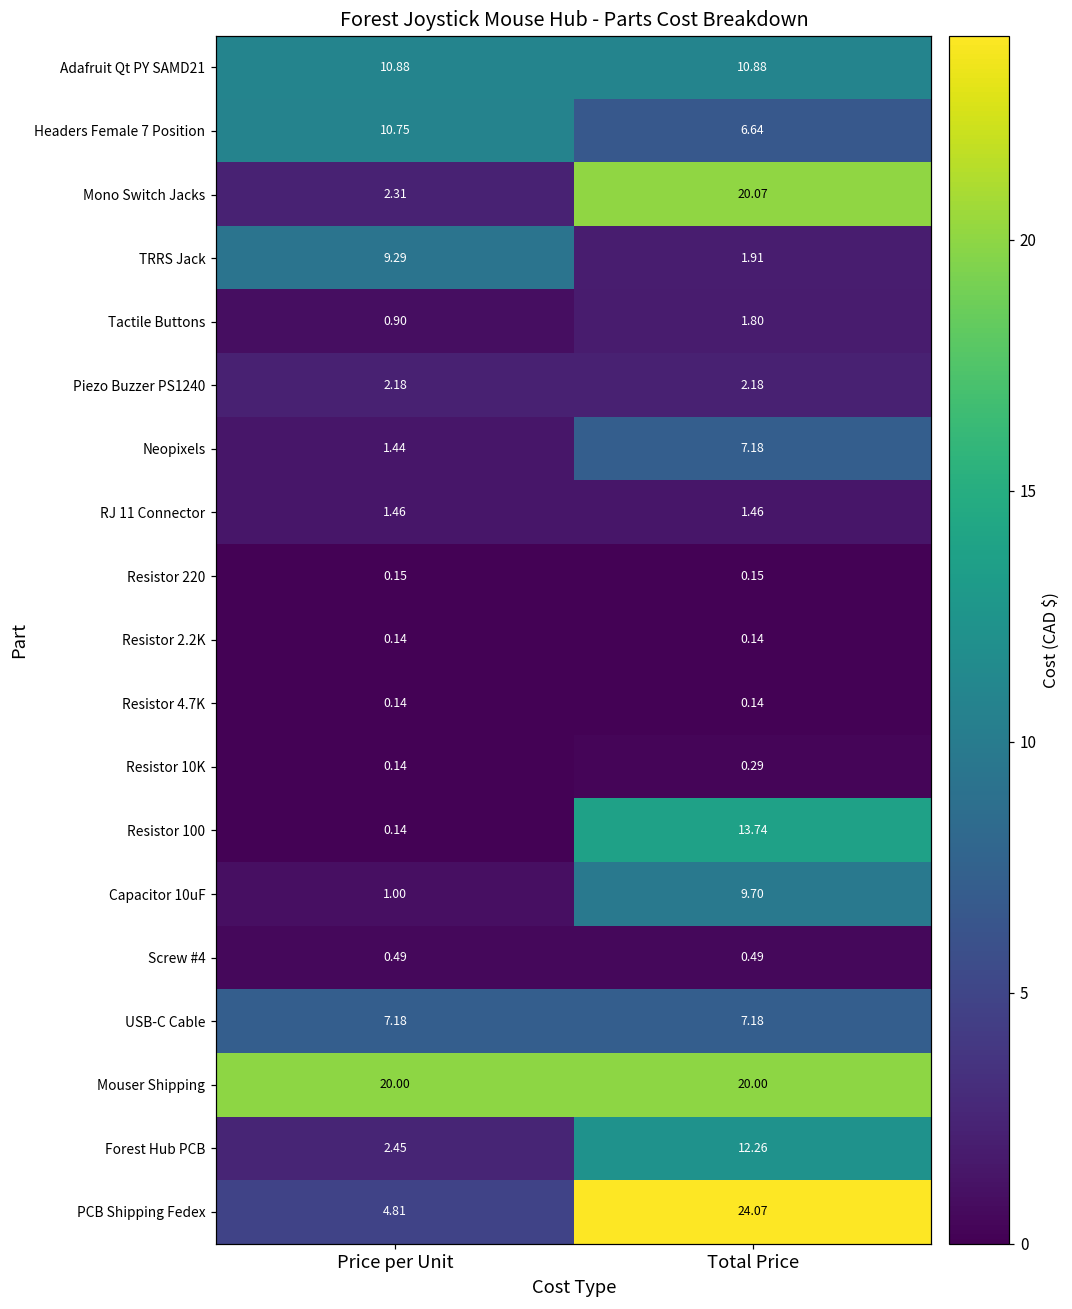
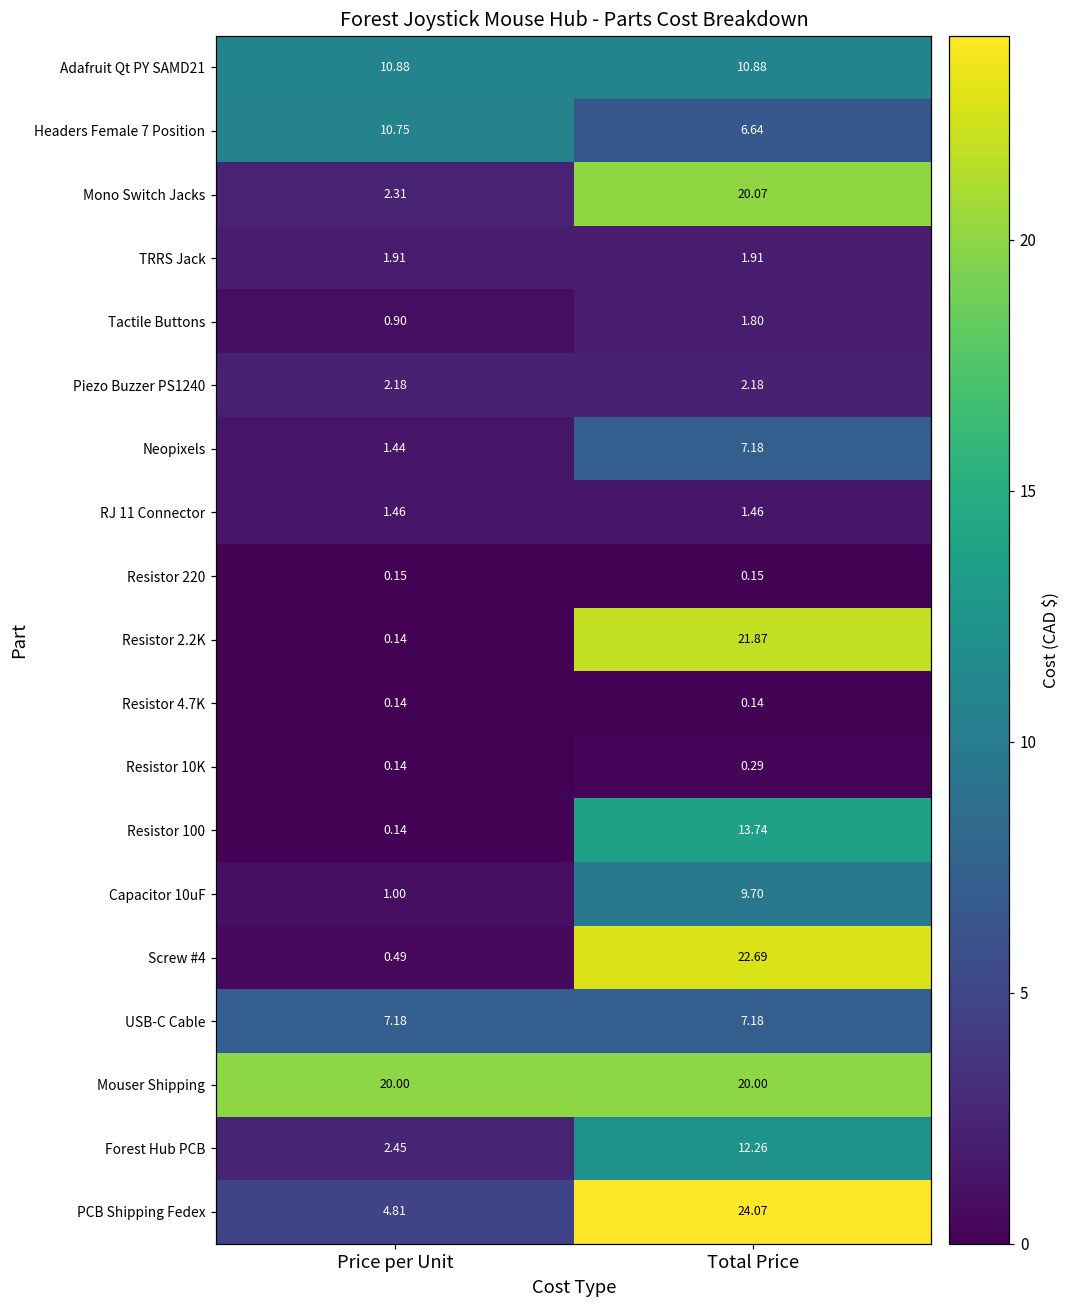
TRRS Jack, Price per Unit: 9.29 -> 1.91
Resistor 2.2K, Total Price: 0.14 -> 21.87
Screw #4, Total Price: 0.49 -> 22.69
